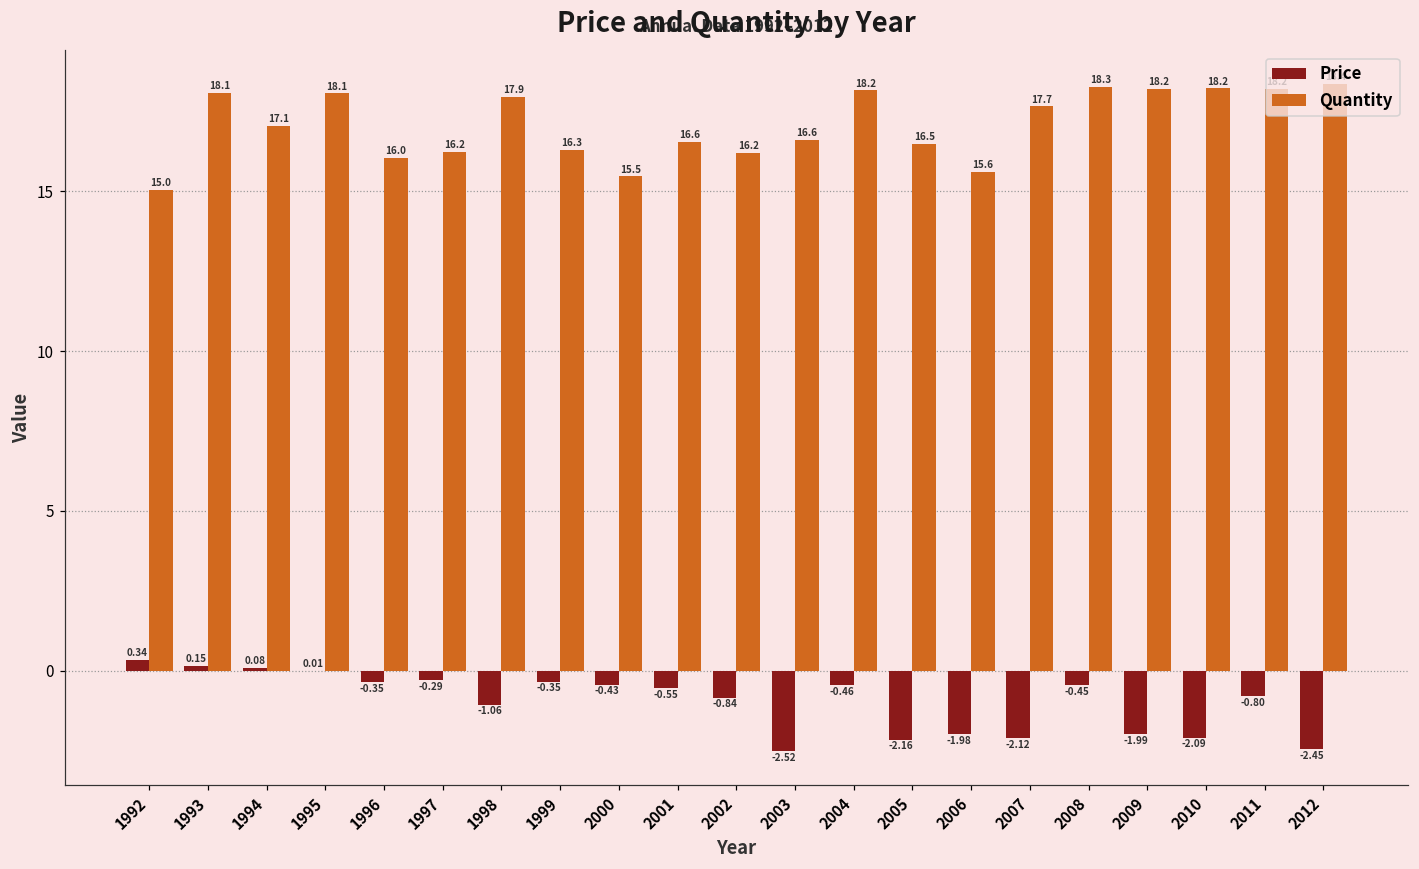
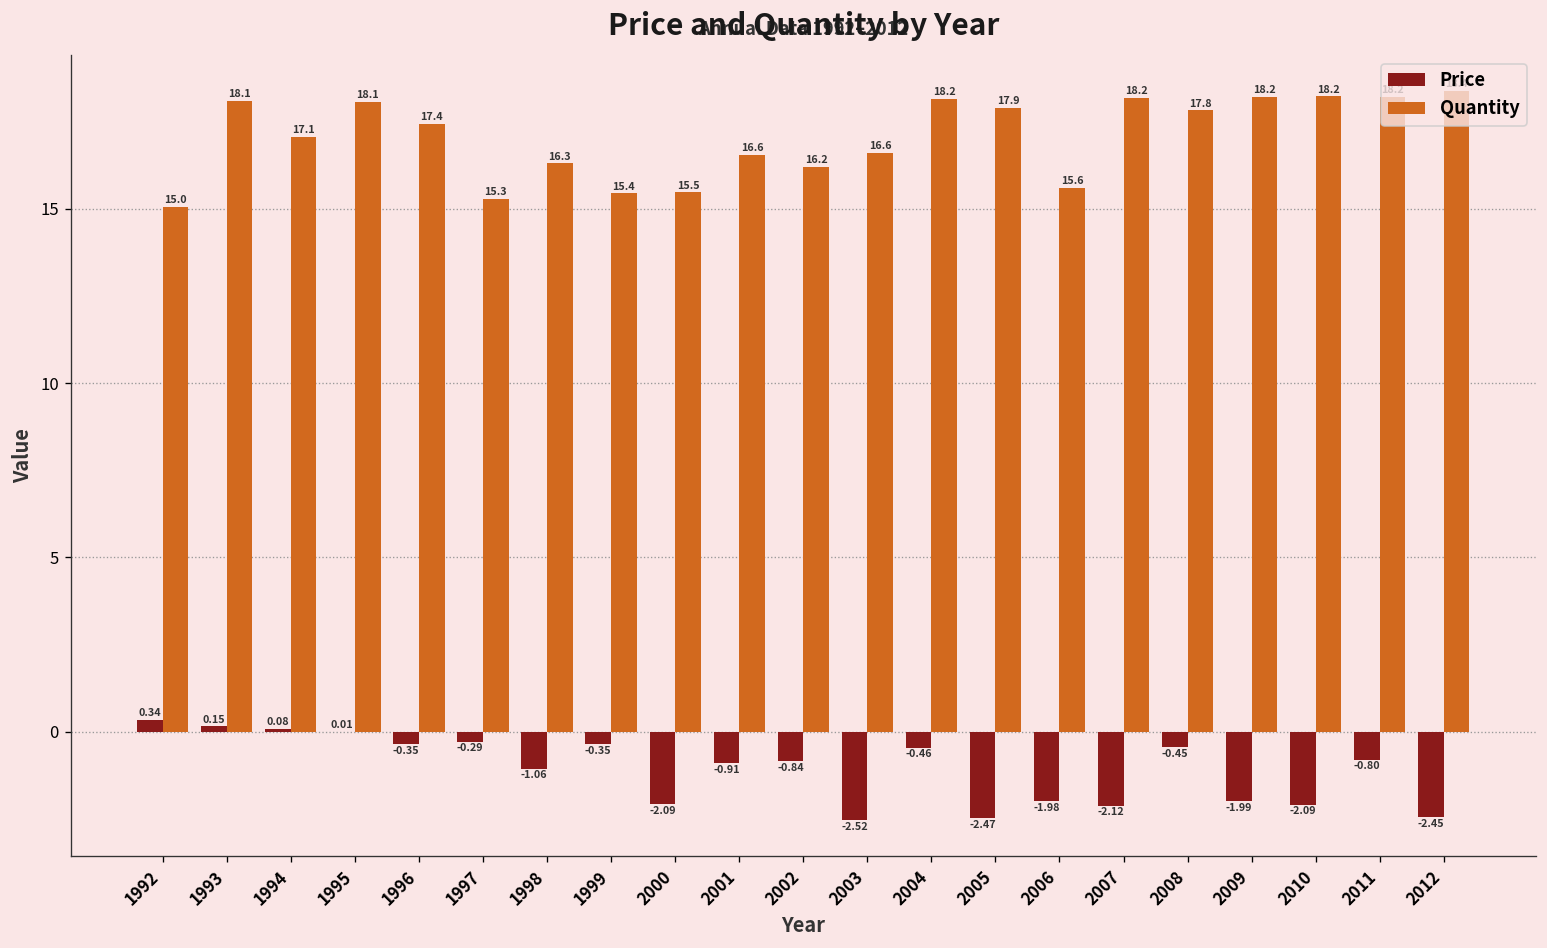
Quantity, 1996: 16.0 -> 17.4
Quantity, 1997: 16.2 -> 15.3
Quantity, 1998: 17.9 -> 16.3
Quantity, 1999: 16.3 -> 15.4
Price, 2000: -0.43 -> -2.09
Price, 2001: -0.55 -> -0.91
Price, 2005: -2.16 -> -2.47
Quantity, 2005: 16.5 -> 17.9
Quantity, 2007: 17.7 -> 18.2
Quantity, 2008: 18.3 -> 17.8
